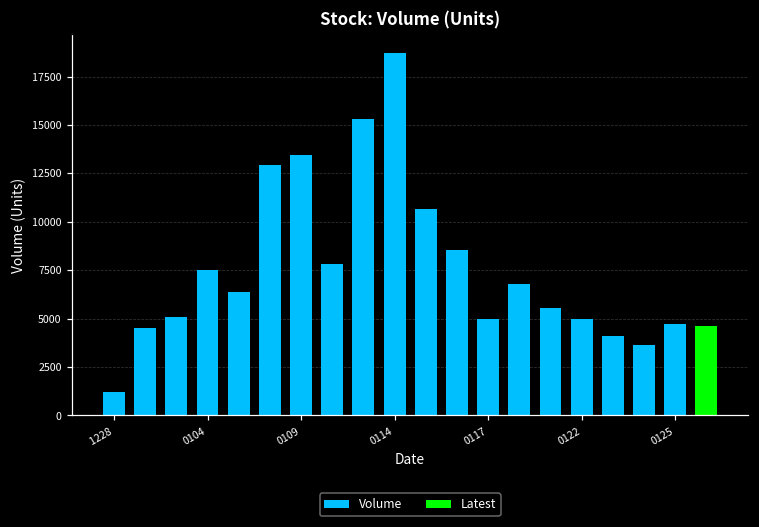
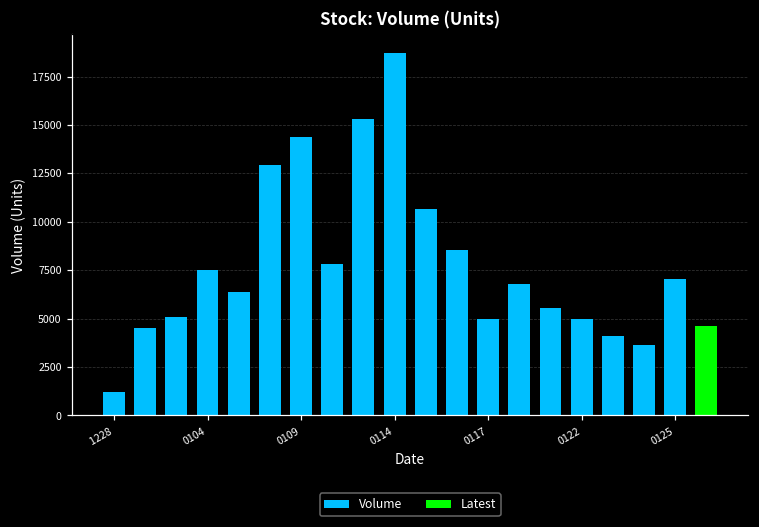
0109: 13500 -> 14400
0125: 4700 -> 7100
